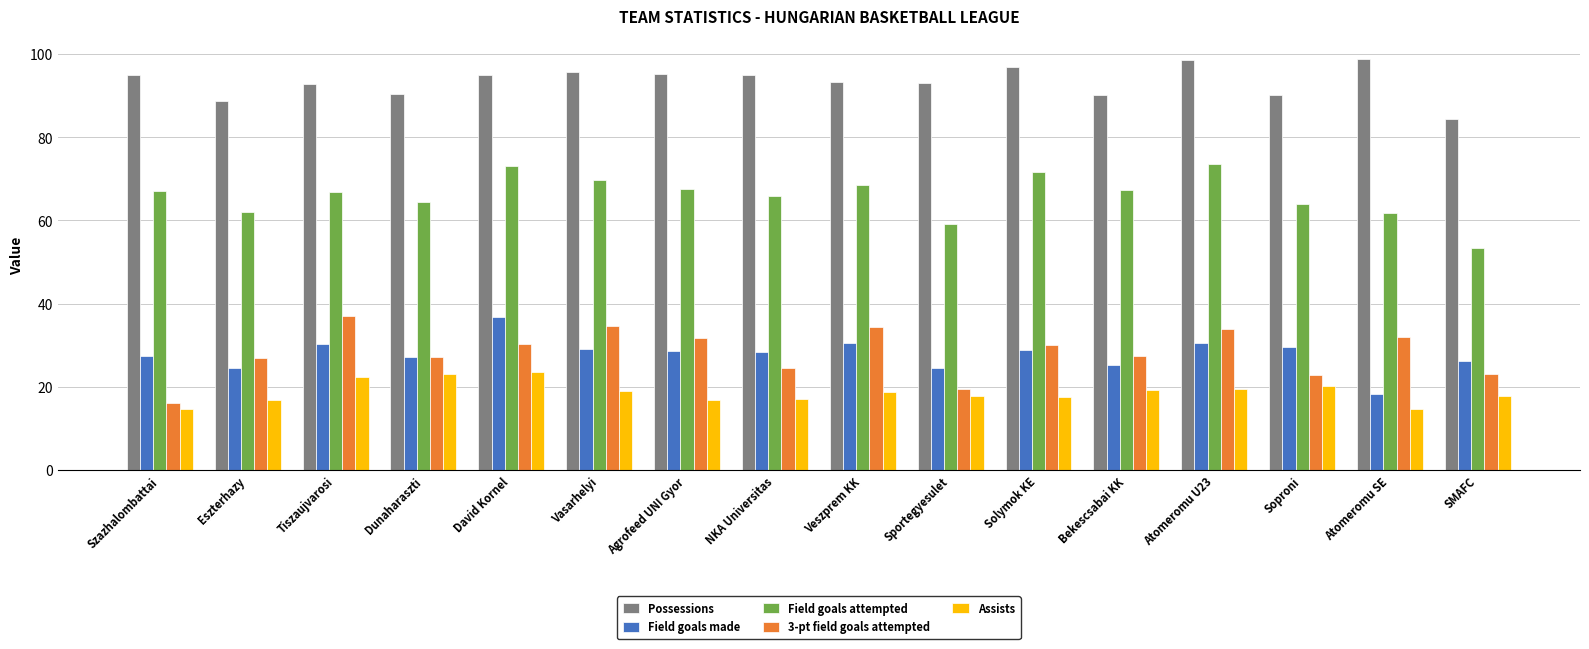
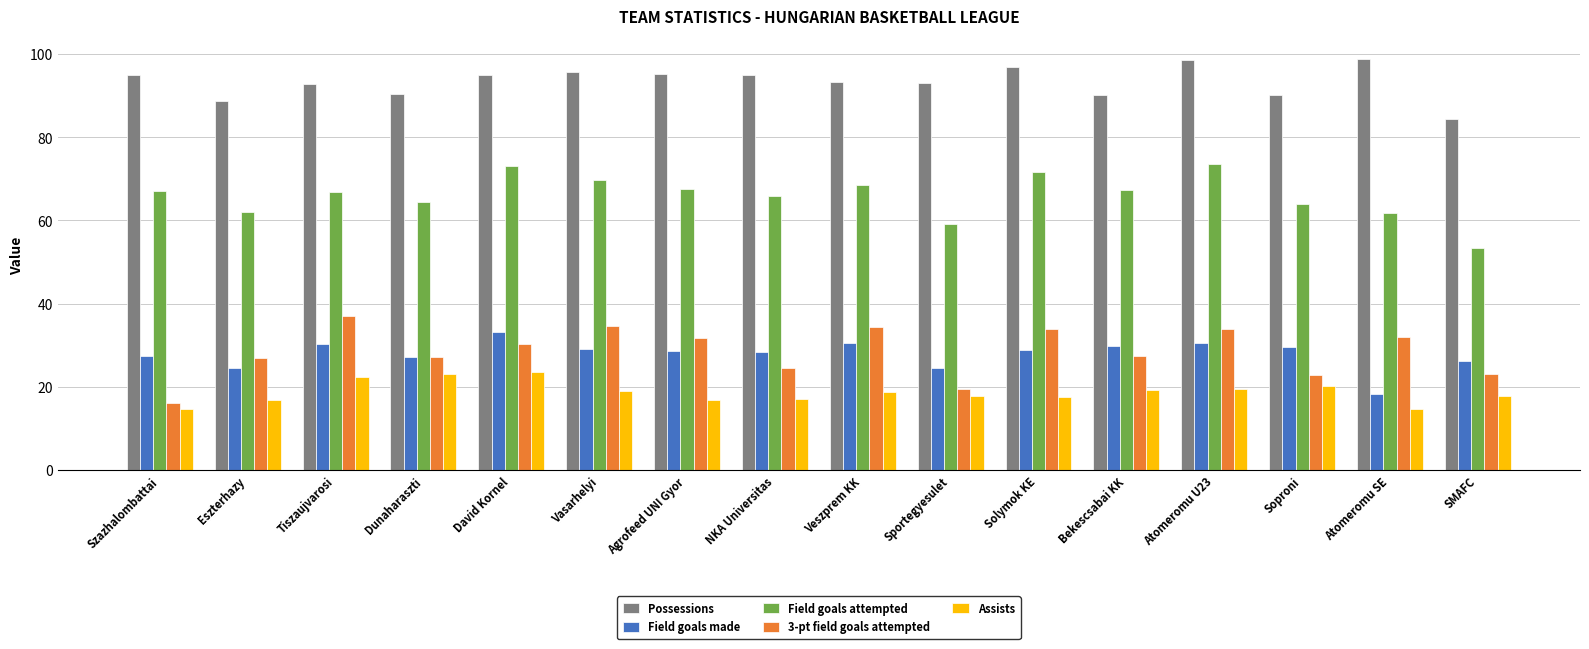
Field goals made, David Kornel: 37 -> 33
3-pt field goals attempted, Solymok KE: 30 -> 34
Field goals made, Bekescsabai KK: 25 -> 30
